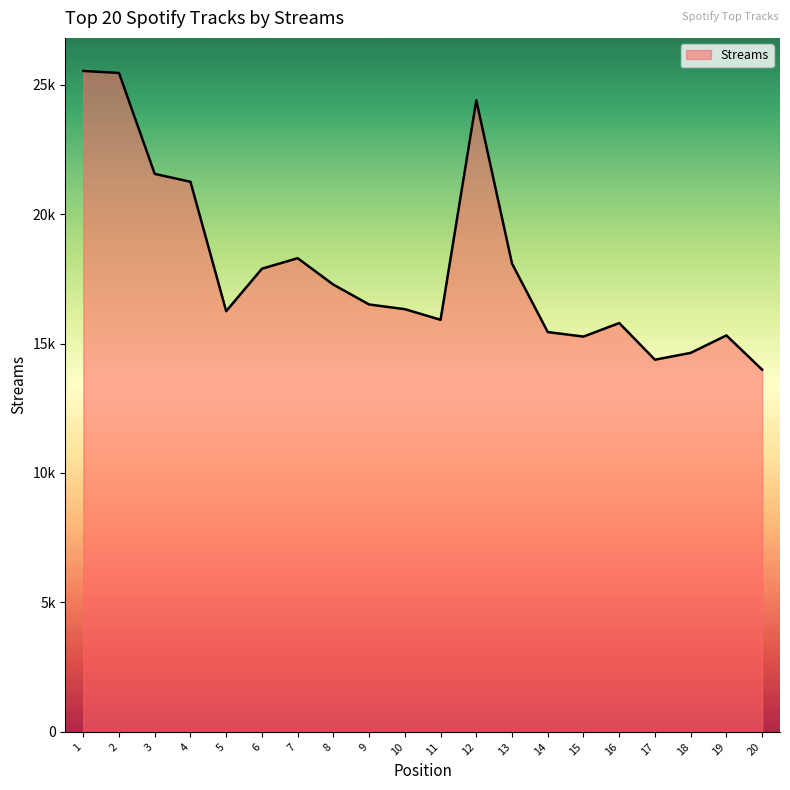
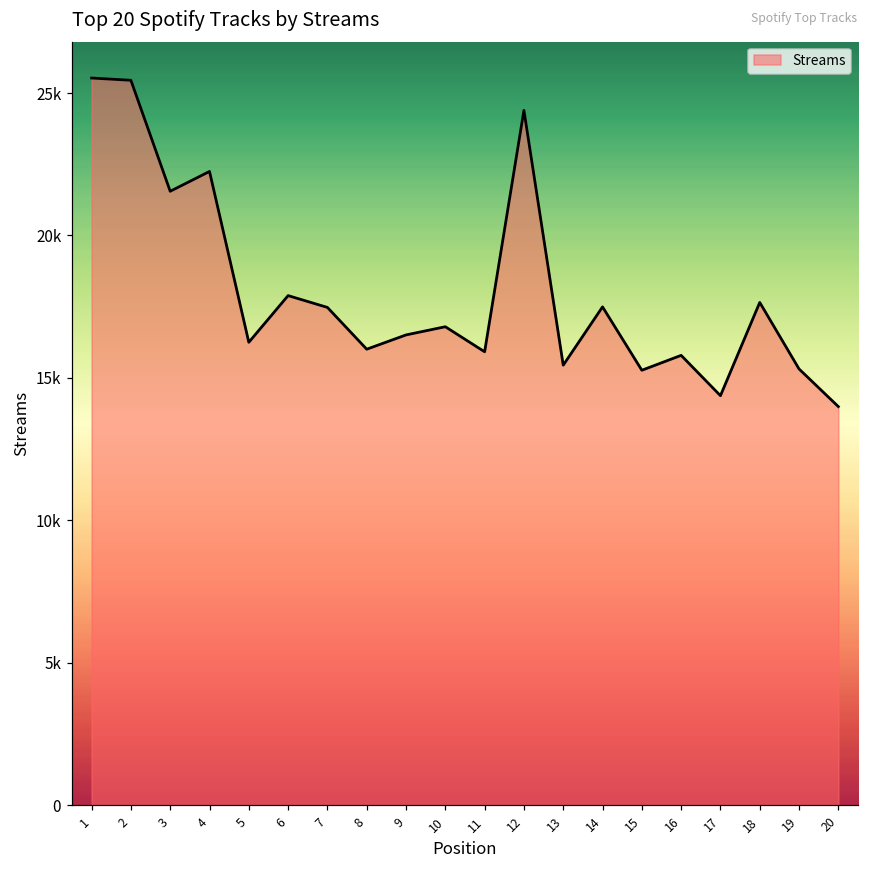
4: 21200 -> 22200
7: 18300 -> 17500
8: 17300 -> 16000
10: 16300 -> 16800
13: 18100 -> 15400
14: 15400 -> 17500
18: 14600 -> 17600
